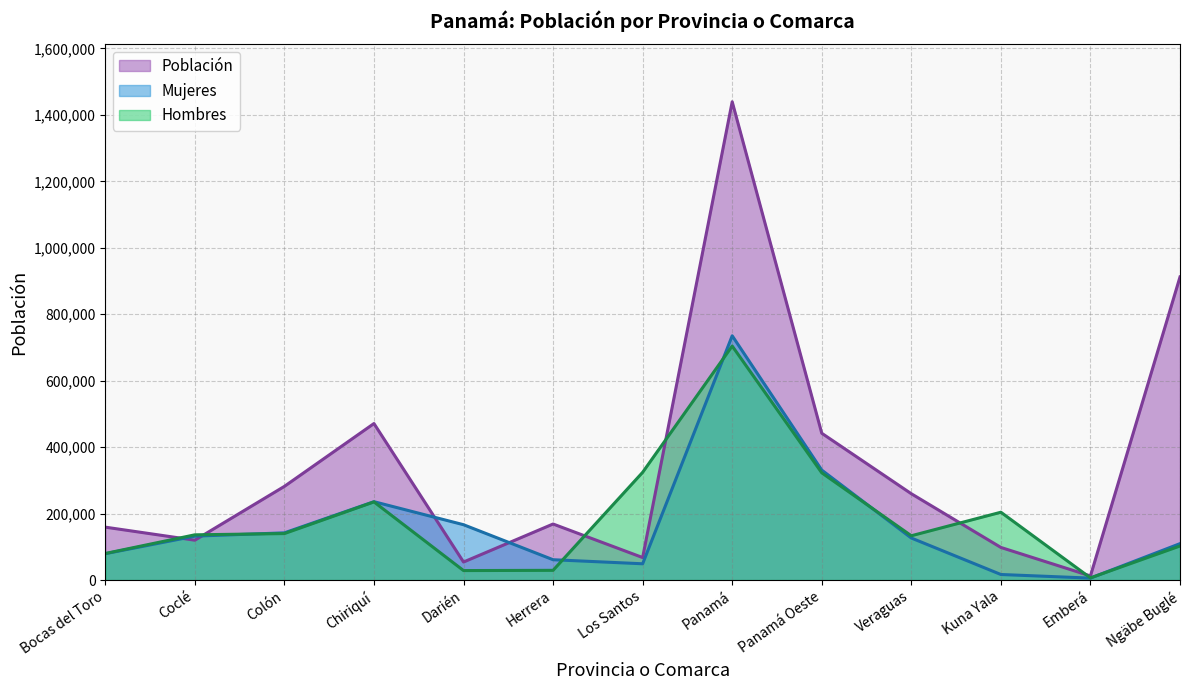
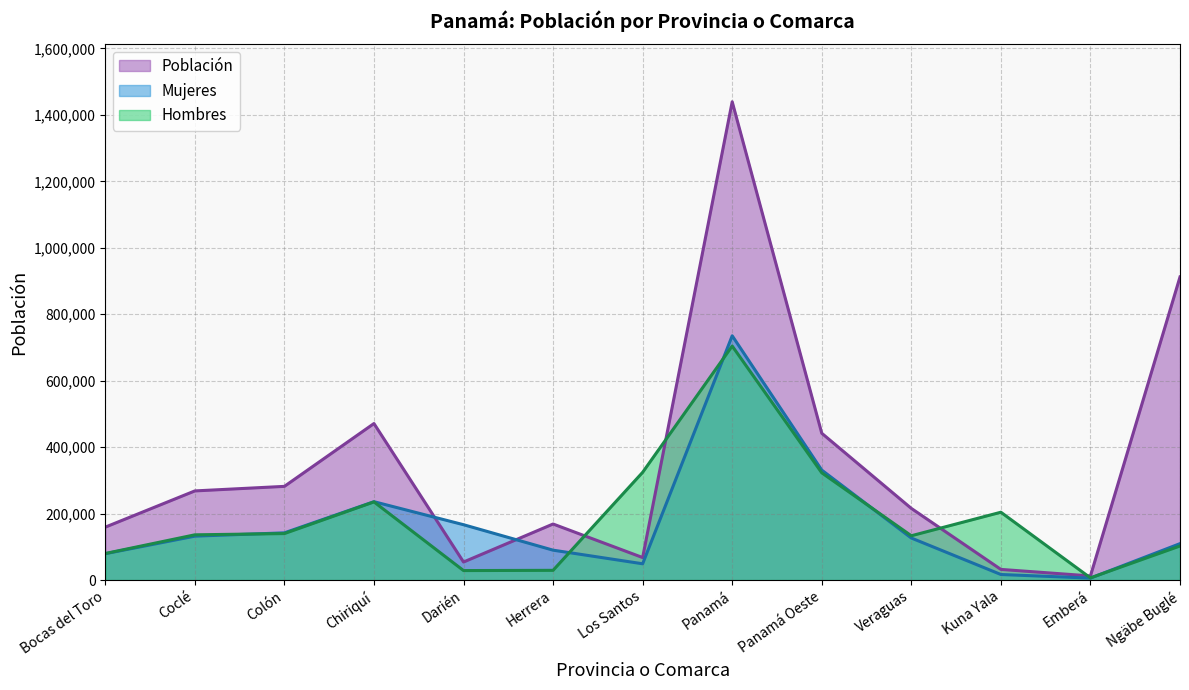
Población, Coclé: 120,000 -> 270,000
Mujeres, Herrera: 60,000 -> 90,000
Población, Veraguas: 260,000 -> 220,000
Población, Kuna Yala: 100,000 -> 30,000
